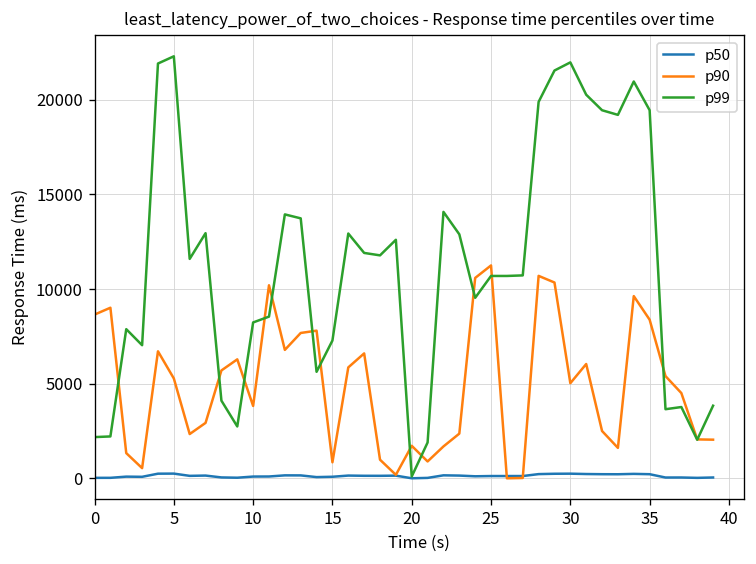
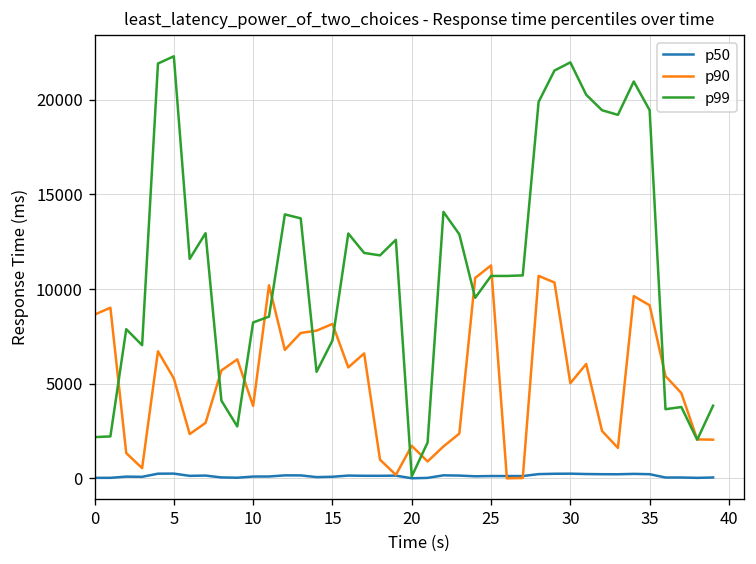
p90, 15: 800 -> 8200
p90, 35: 8400 -> 9100
